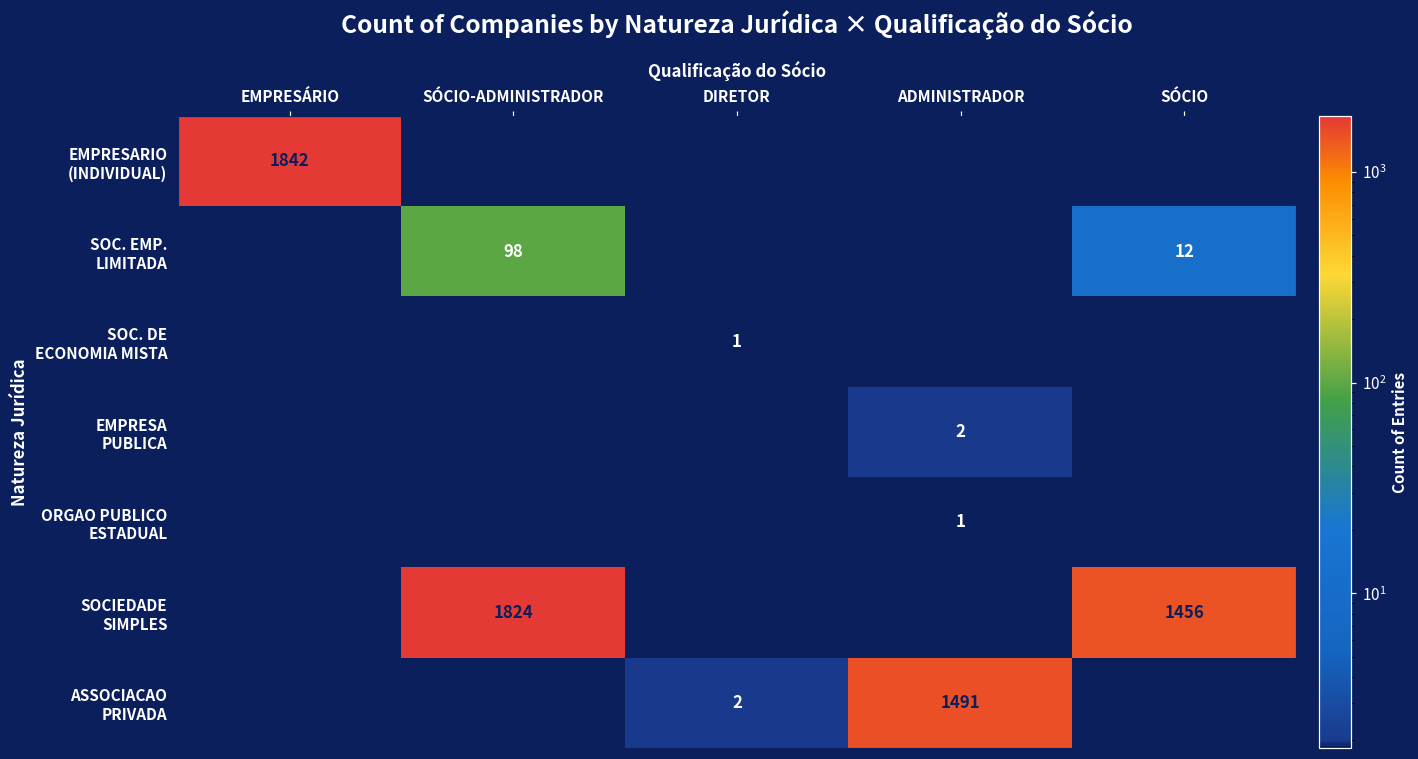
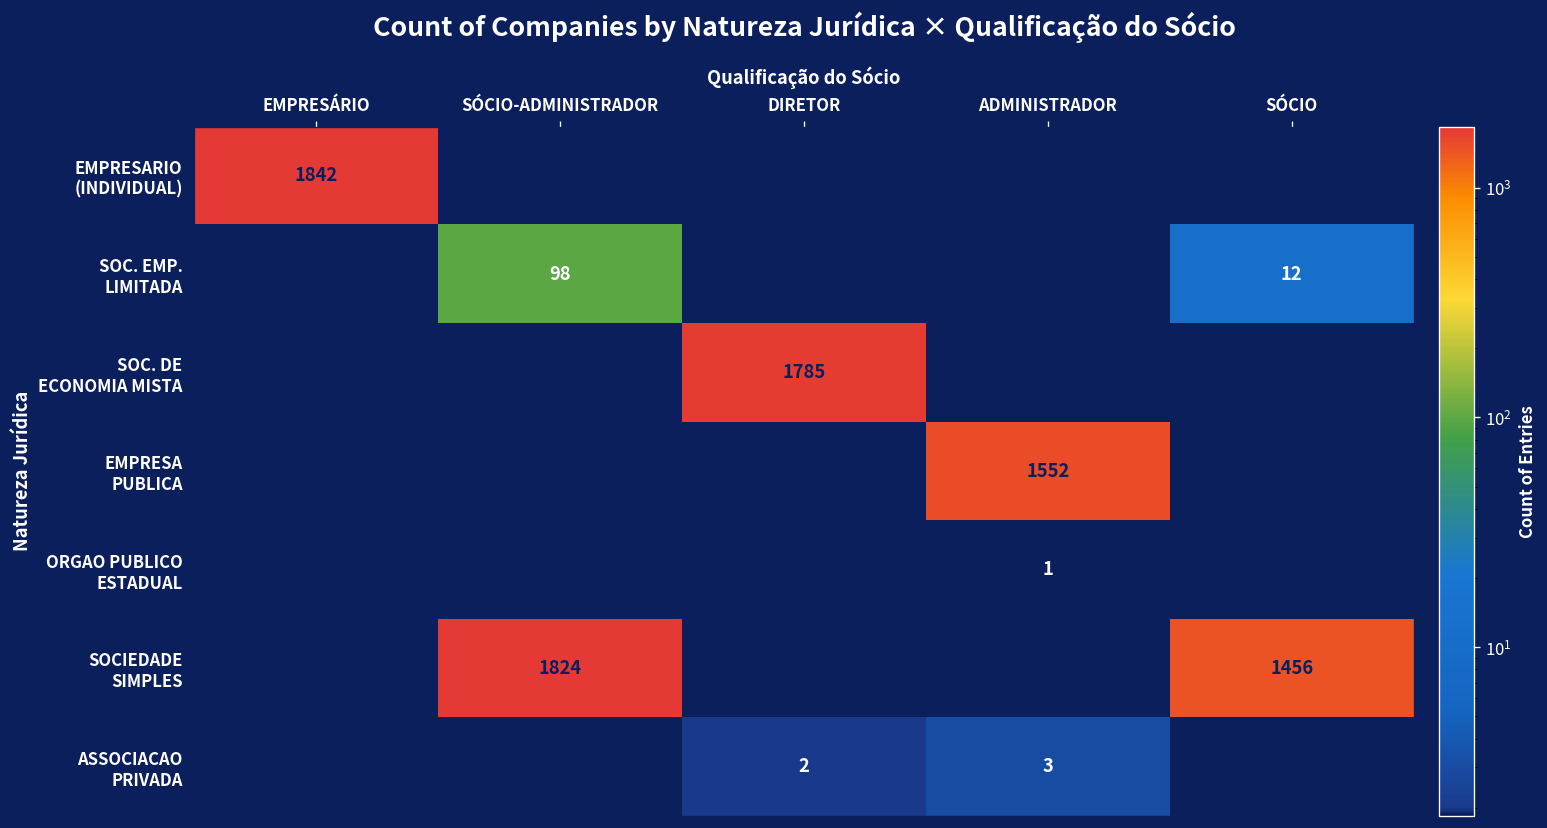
SOC. DE ECONOMIA MISTA, DIRETOR: 1 -> 1785
EMPRESA PUBLICA, ADMINISTRADOR: 2 -> 1552
ASSOCIACAO PRIVADA, ADMINISTRADOR: 1491 -> 3
